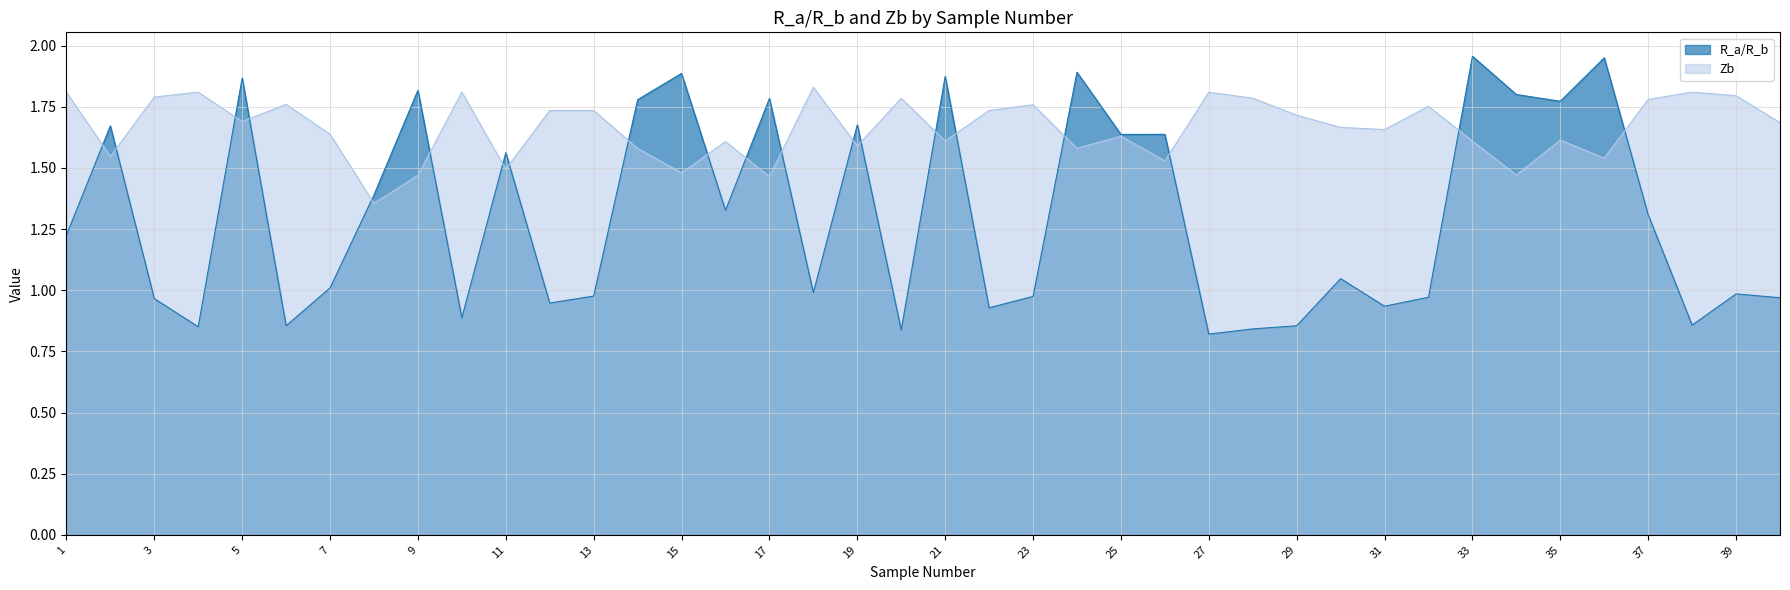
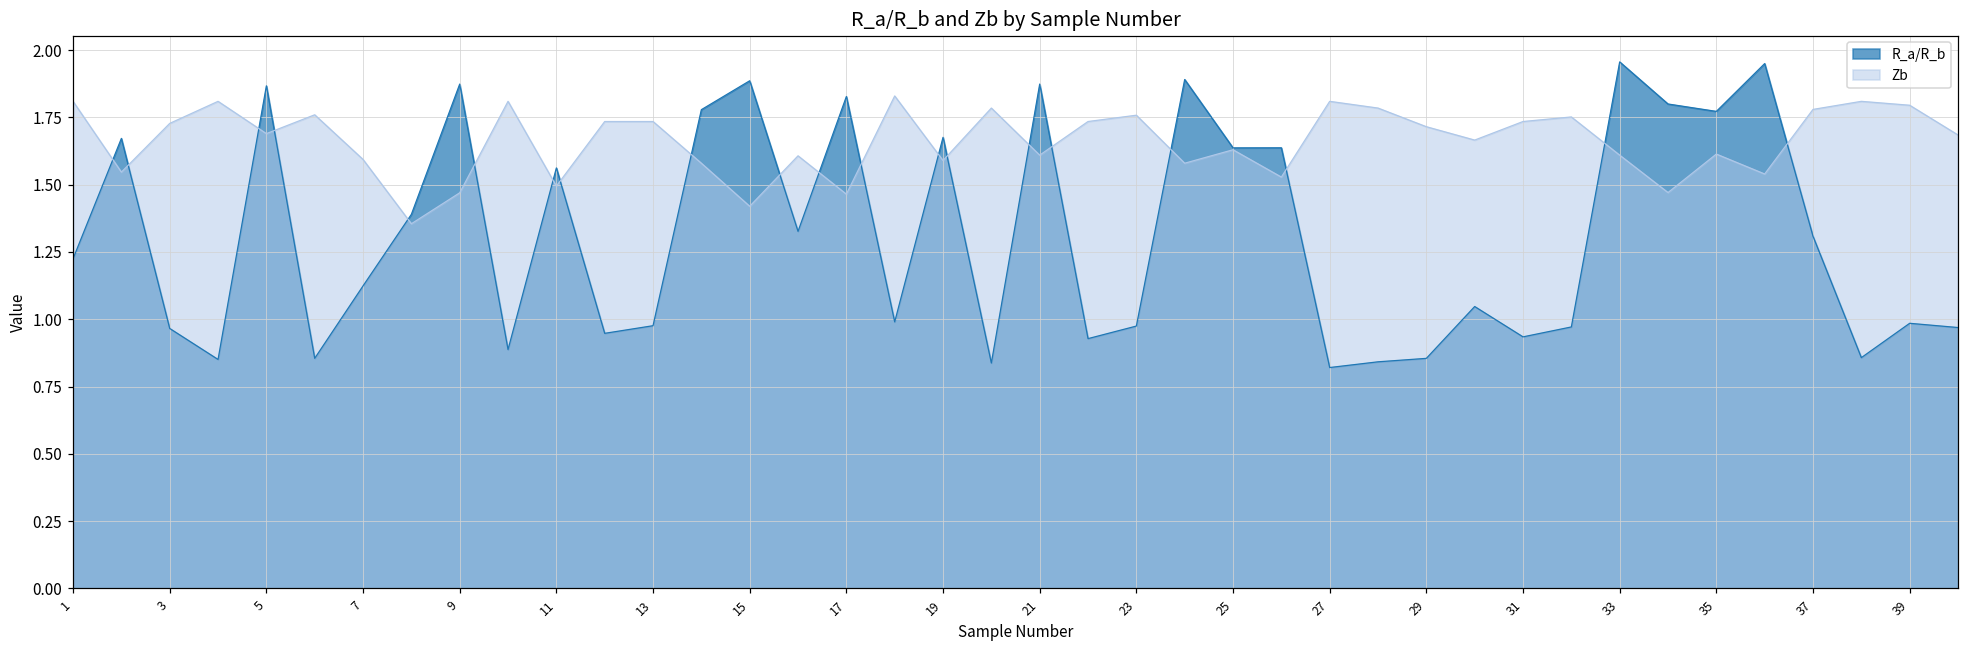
Zb, 3: 1.79 -> 1.73
R_a/R_b, 7: 1.01 -> 1.12
Zb, 7: 1.64 -> 1.59
R_a/R_b, 9: 1.82 -> 1.87
Zb, 15: 1.48 -> 1.42
R_a/R_b, 17: 1.78 -> 1.83
Zb, 31: 1.66 -> 1.74
